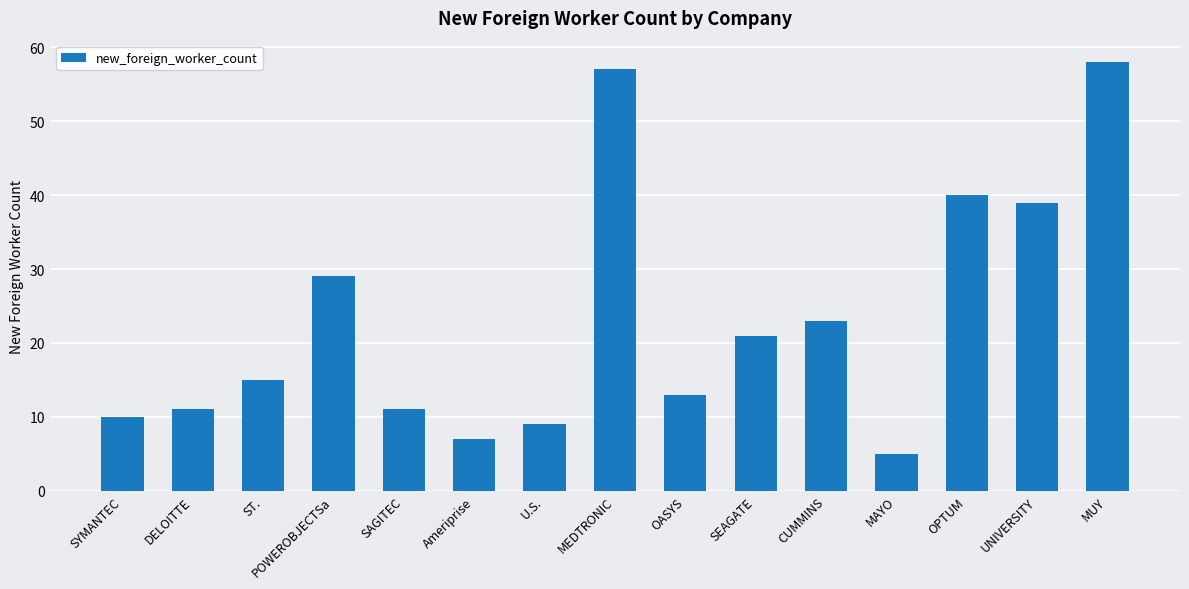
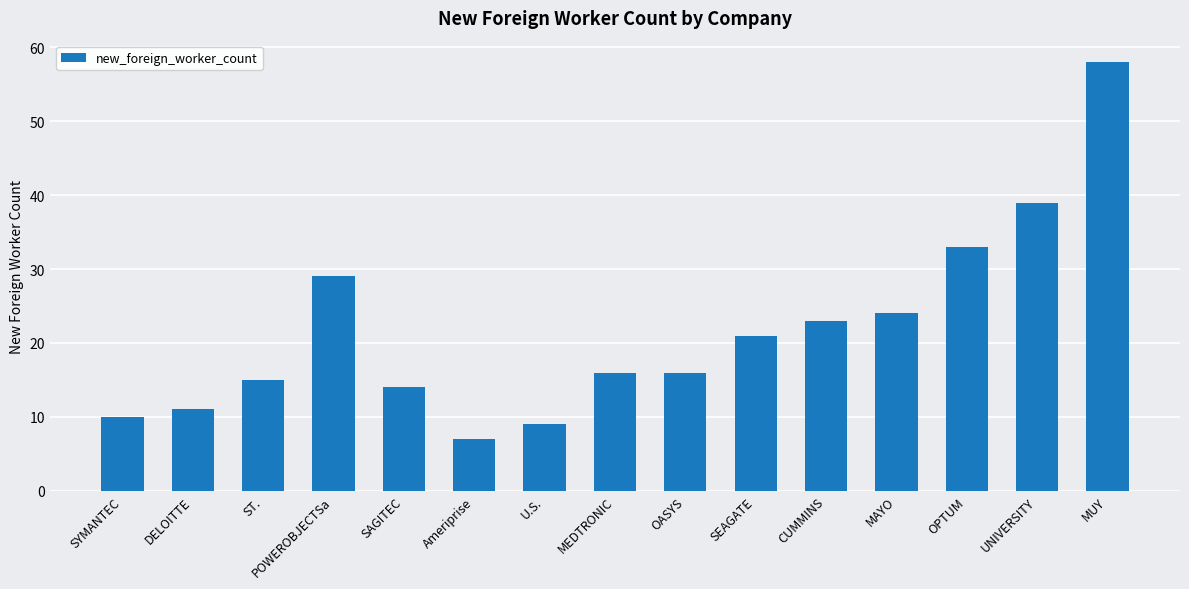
SAGITEC: 11 -> 14
MEDTRONIC: 57 -> 16
OASYS: 13 -> 16
MAYO: 5 -> 24
OPTUM: 40 -> 33
